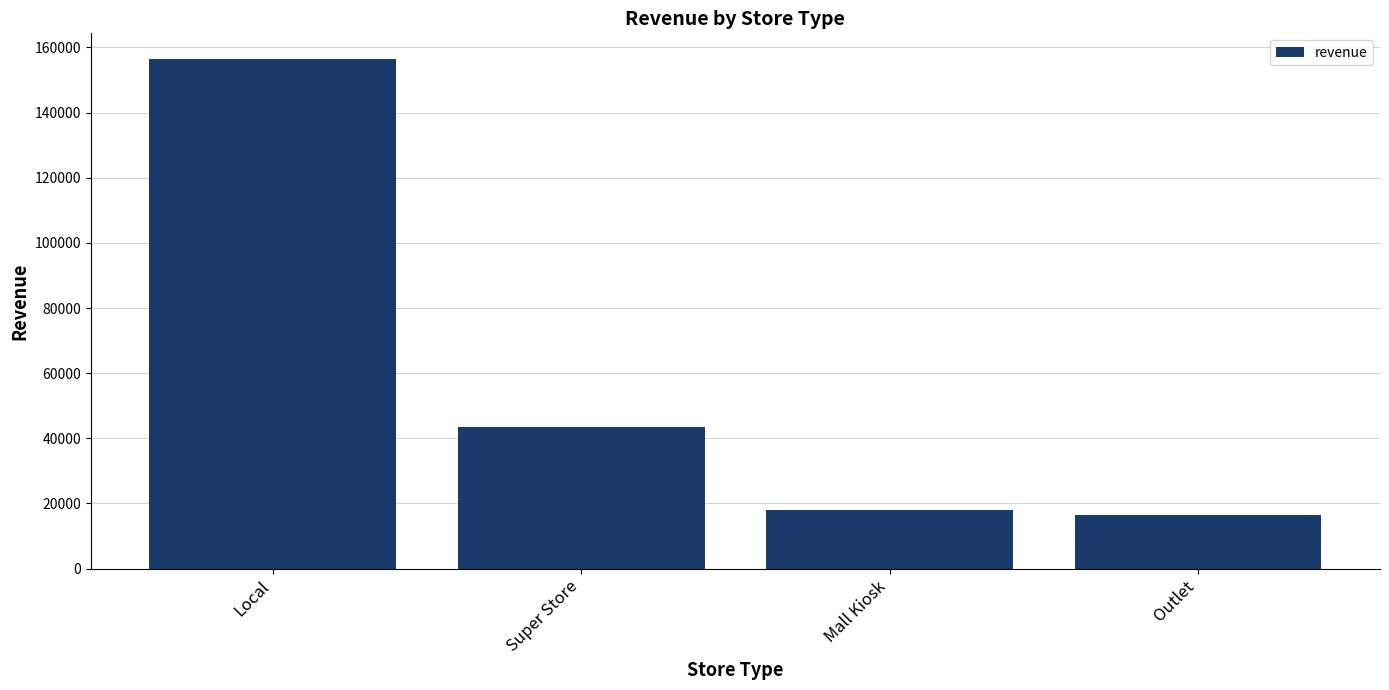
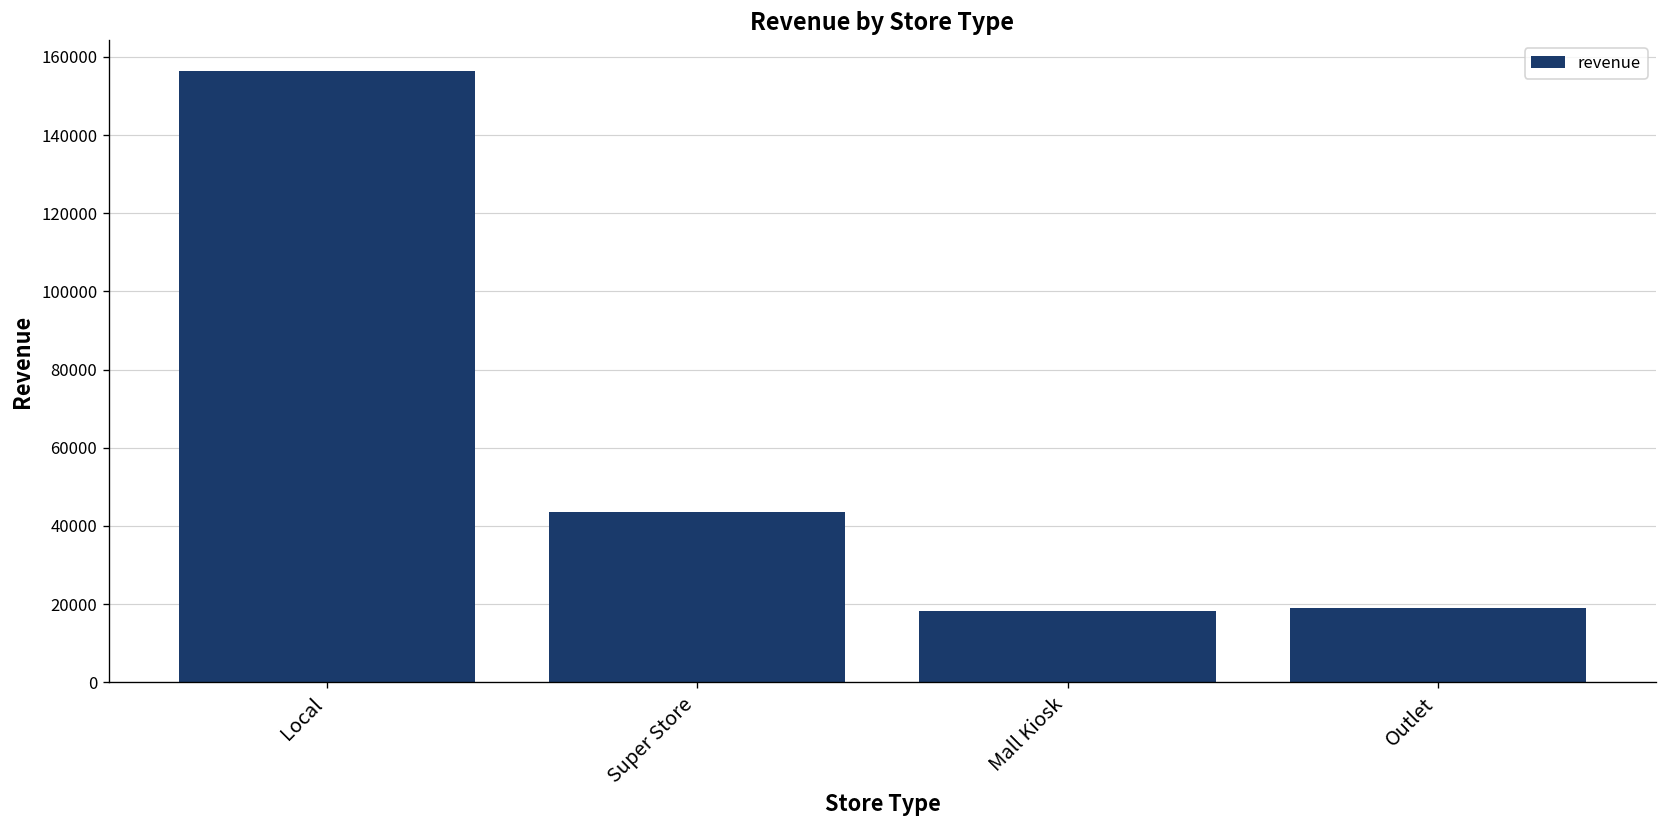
Outlet: 16000 -> 19000
